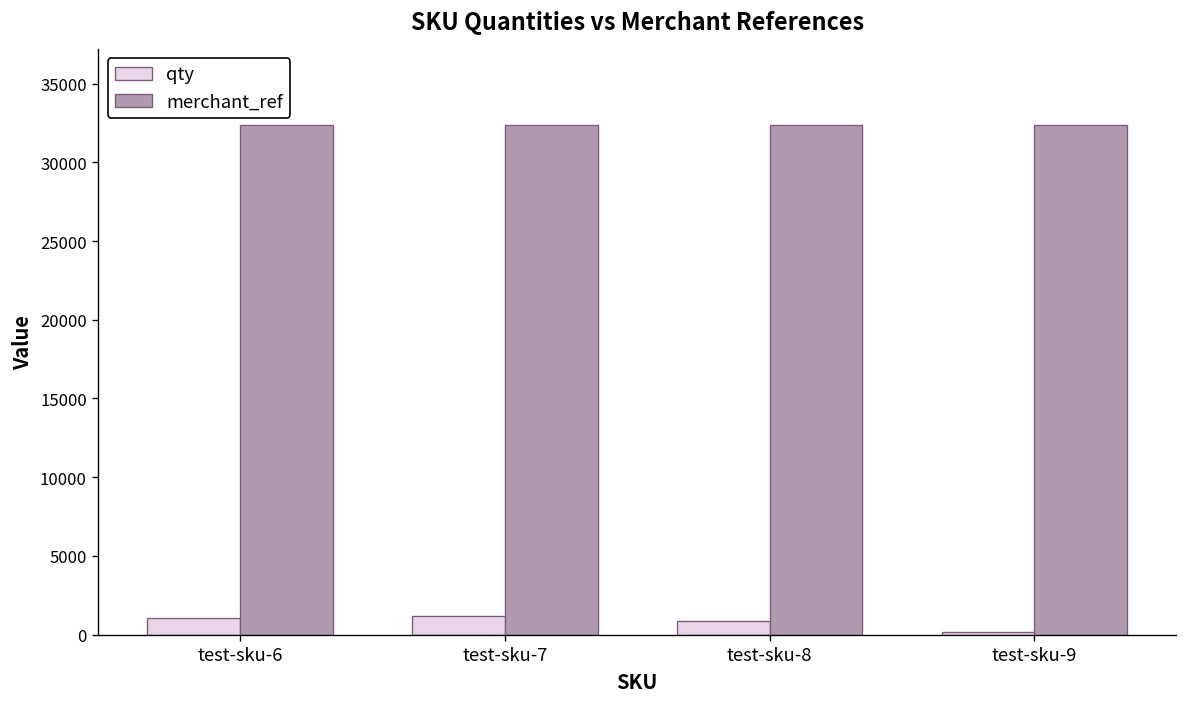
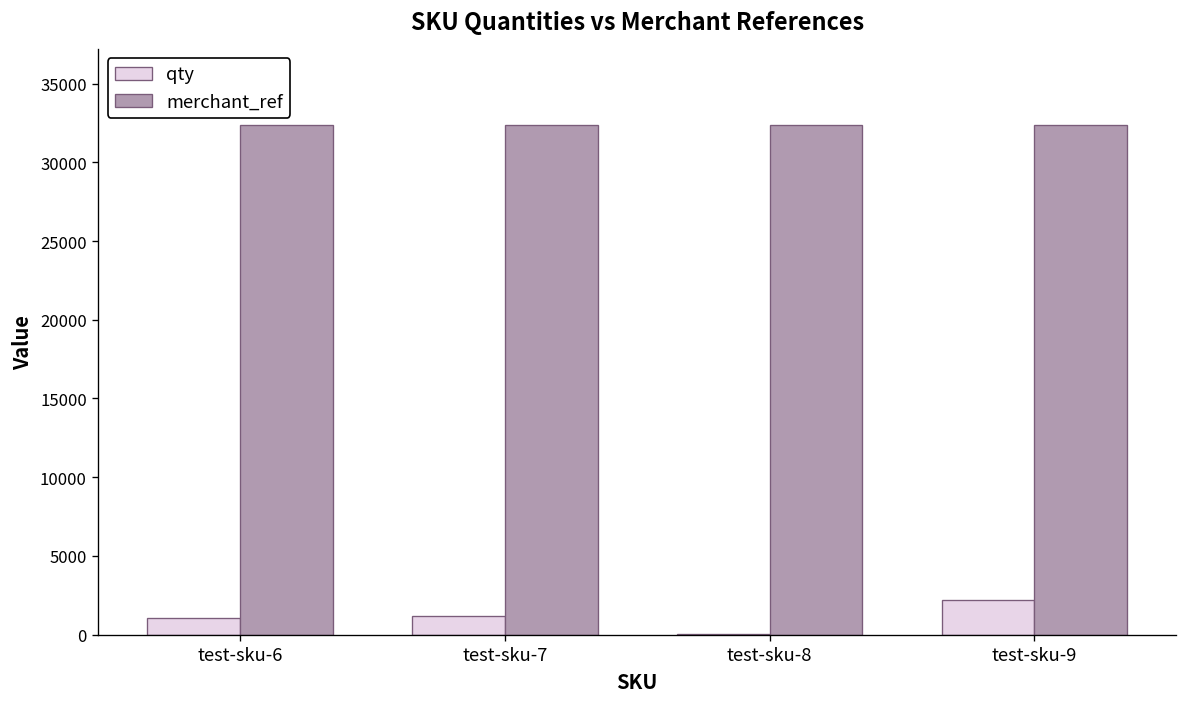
qty, test-sku-8: 900 -> 0
qty, test-sku-9: 200 -> 2200
